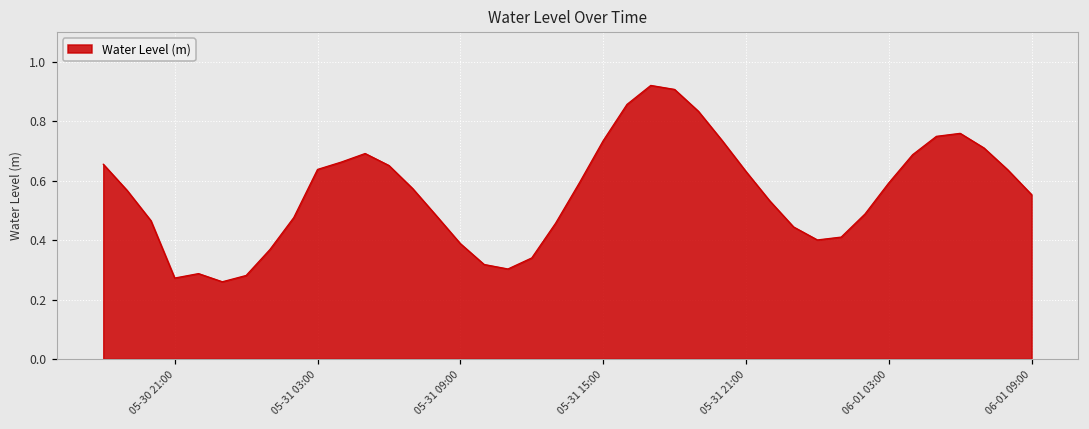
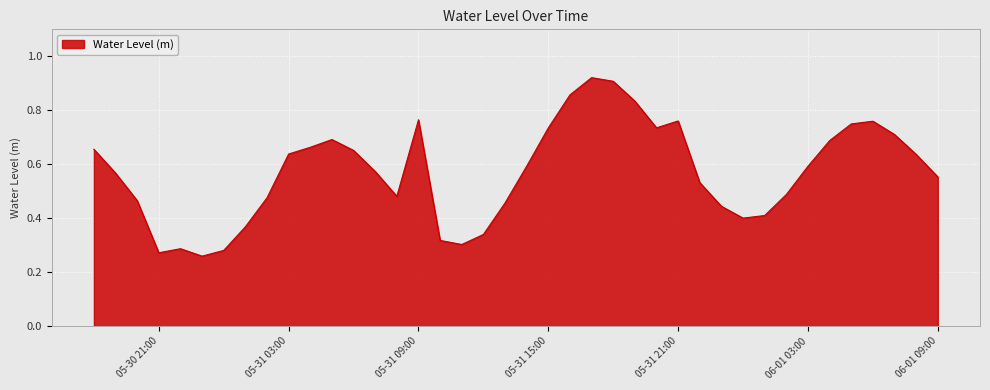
05-31 09:00: 0.39 -> 0.76
05-31 21:00: 0.63 -> 0.76
